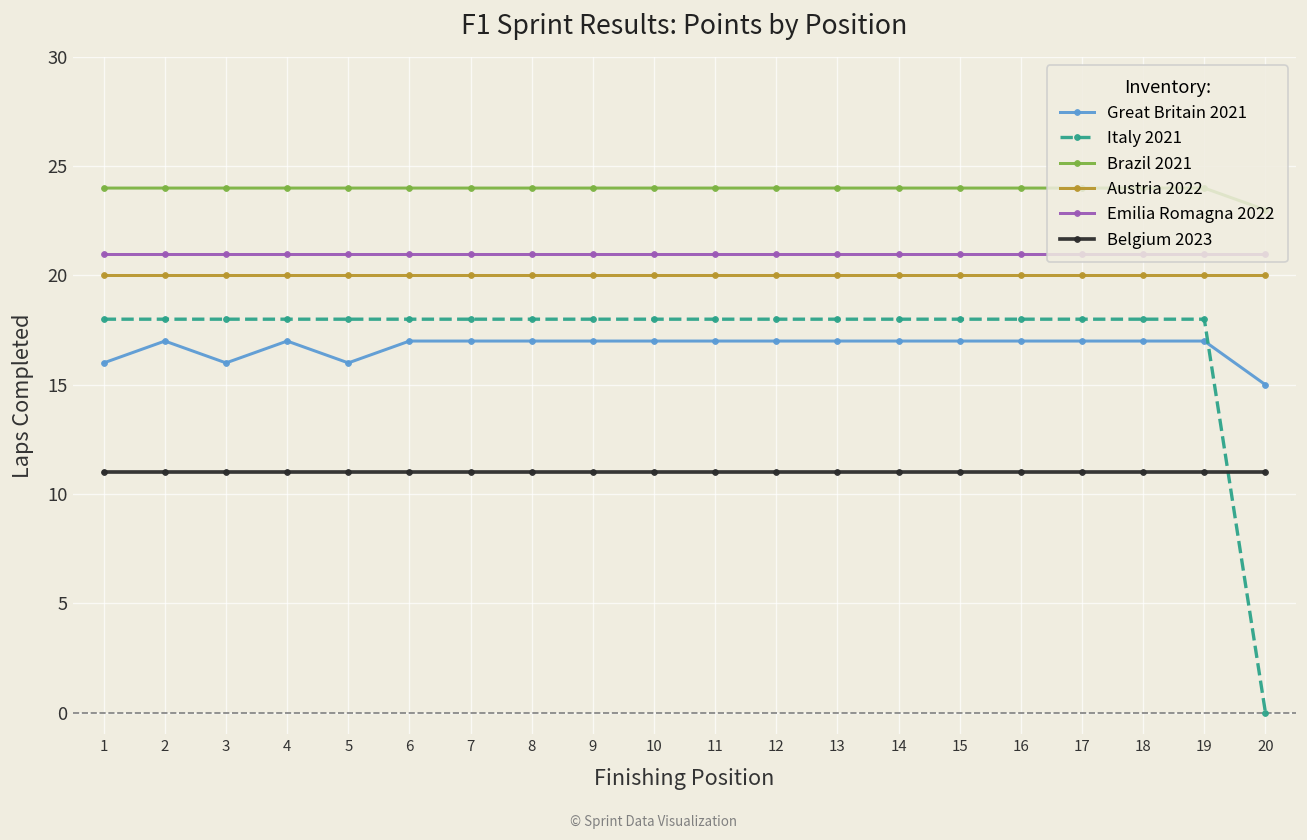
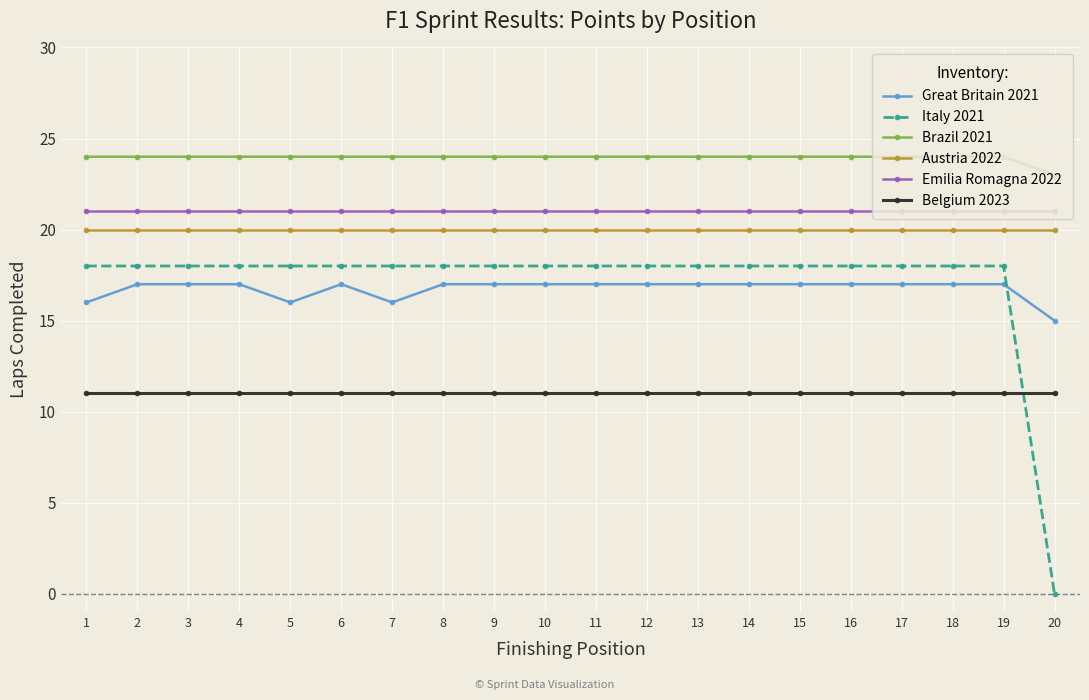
Great Britain 2021, 3: 16 -> 17
Great Britain 2021, 7: 17 -> 16
